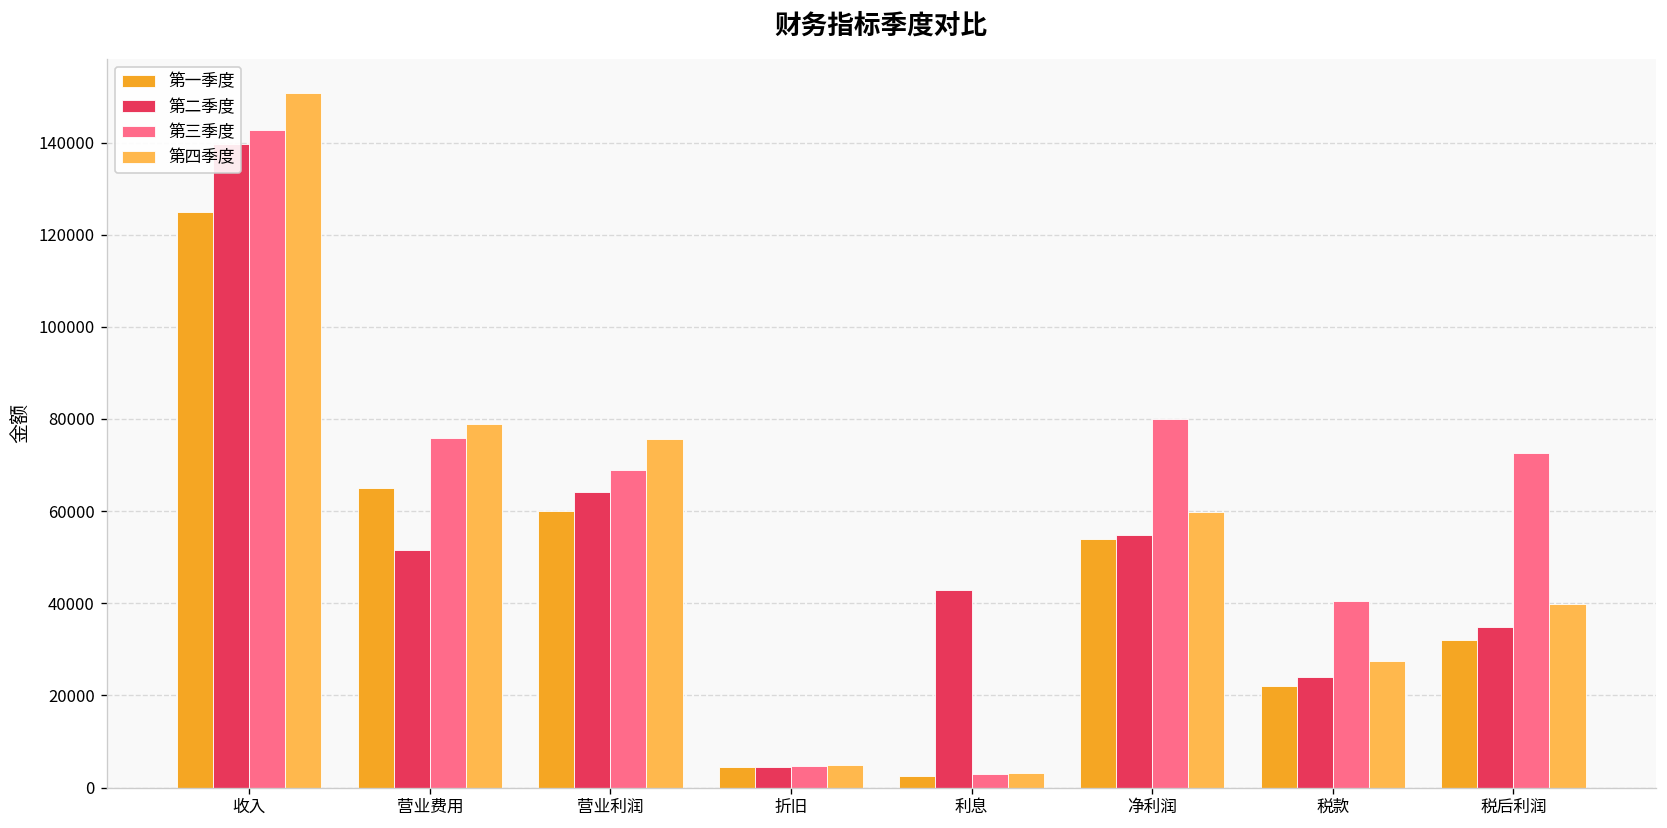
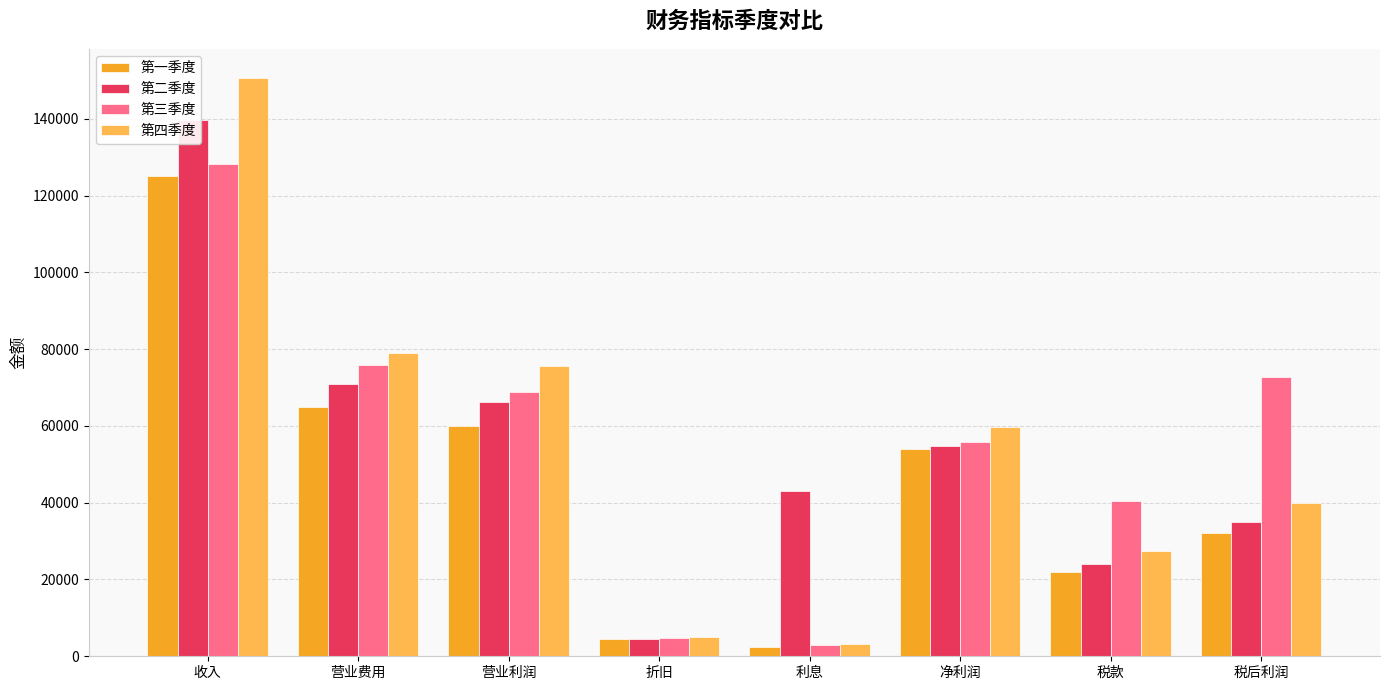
第三季度, 收入: 143000 -> 128000
第二季度, 营业费用: 52000 -> 71000
第二季度, 营业利润: 64000 -> 66000
第三季度, 净利润: 80000 -> 56000
